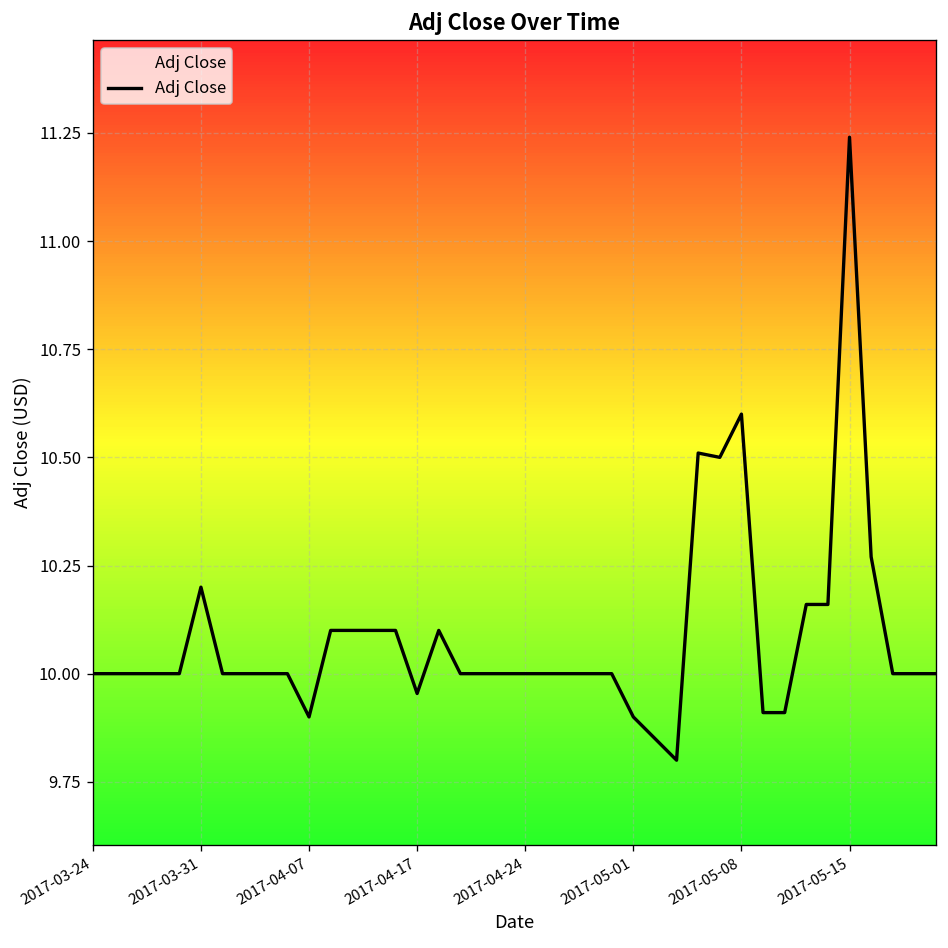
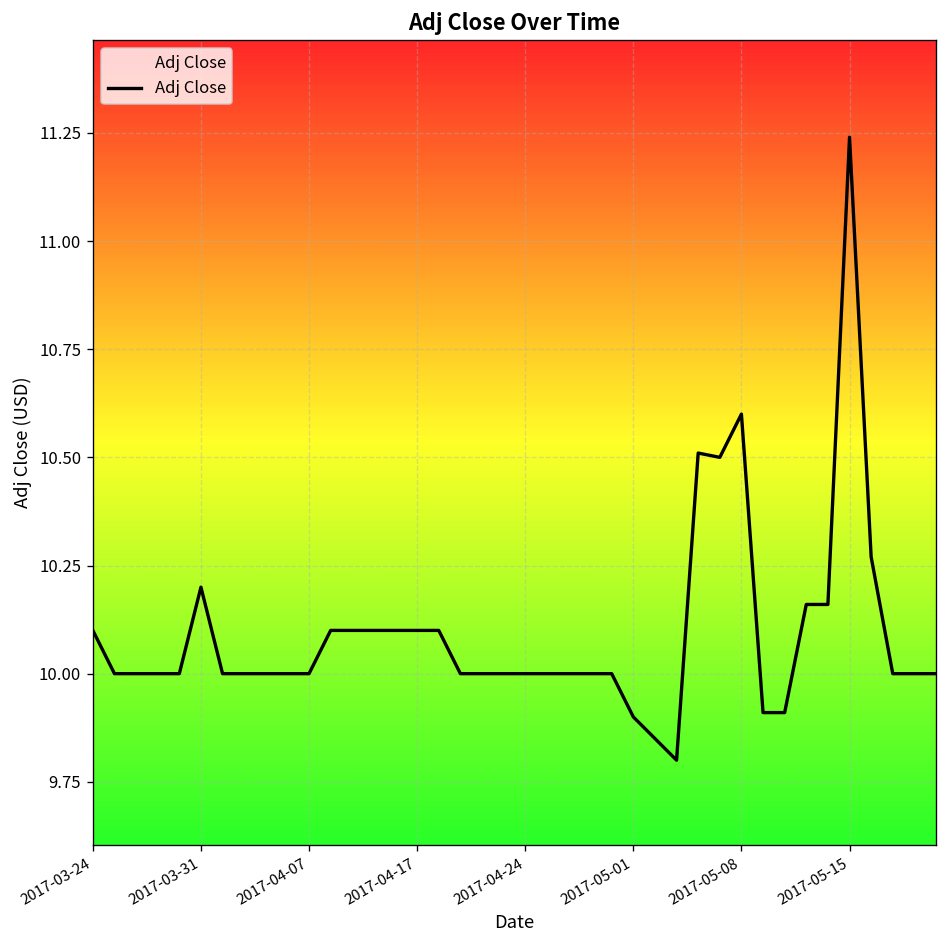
2017-03-24: 10.0 -> 10.1
2017-04-07: 9.9 -> 10.0
2017-04-17: 9.95 -> 10.10
